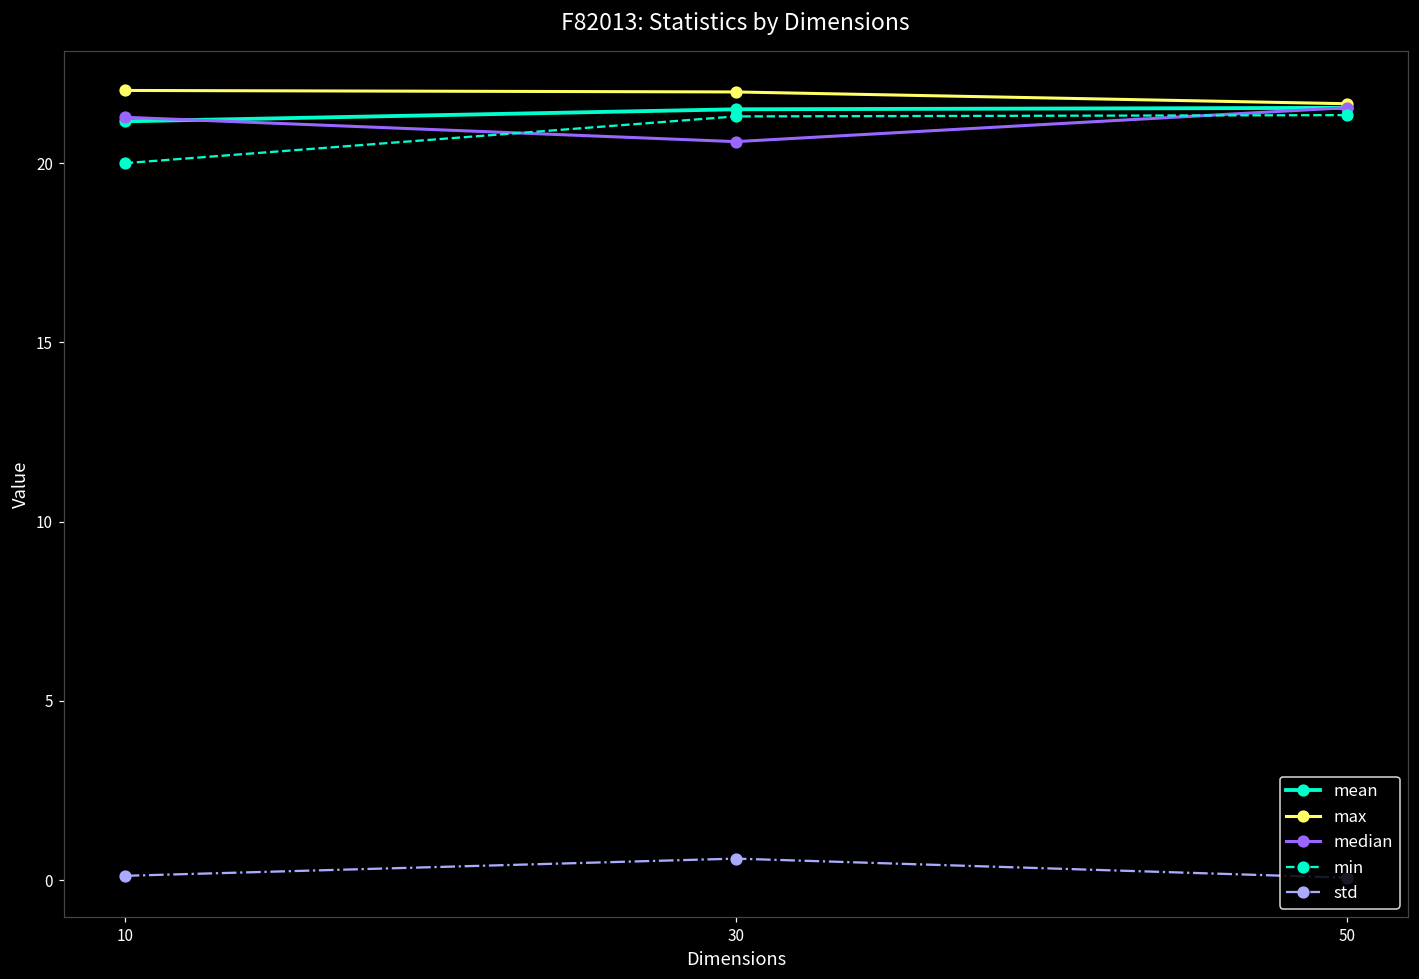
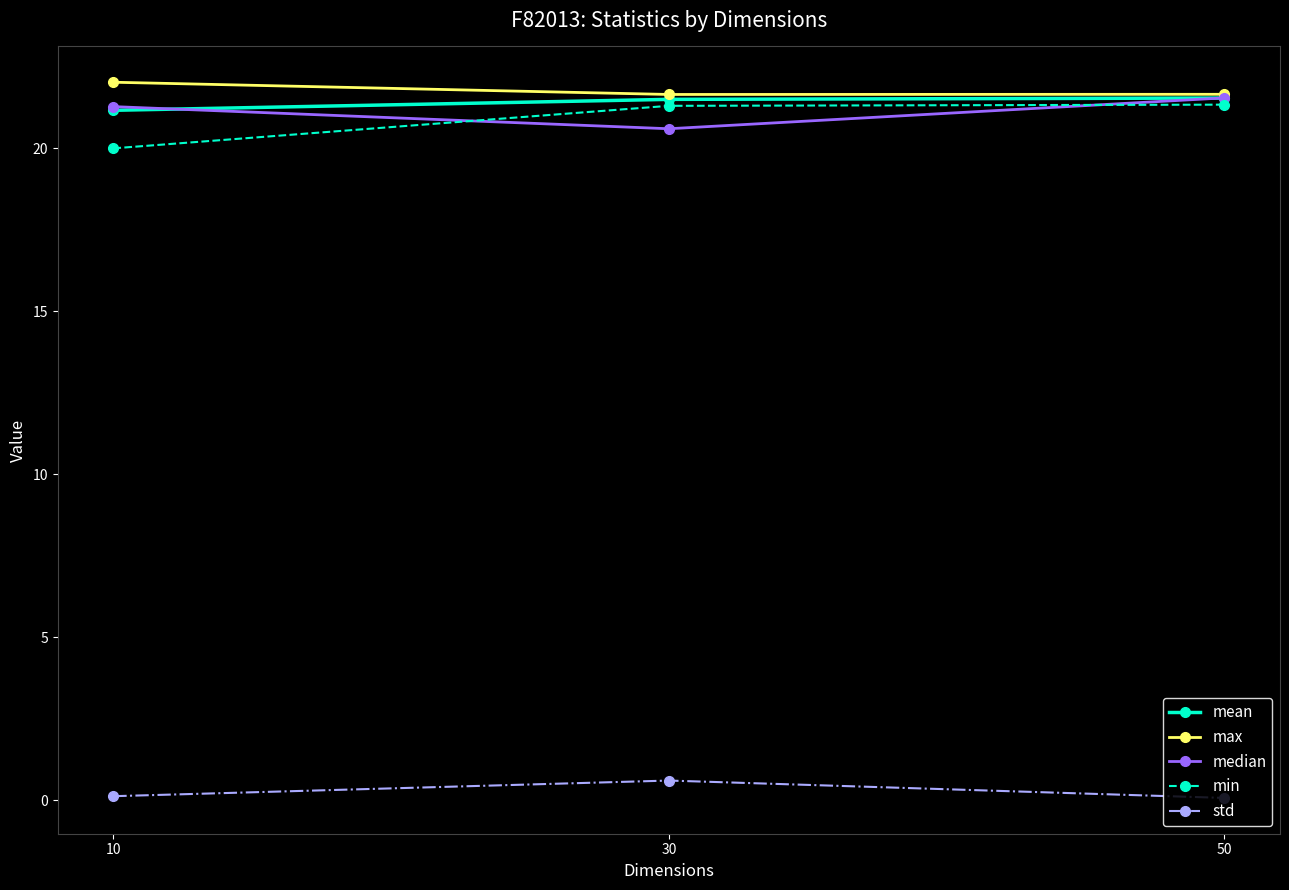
max, 30: 22.0 -> 21.7
